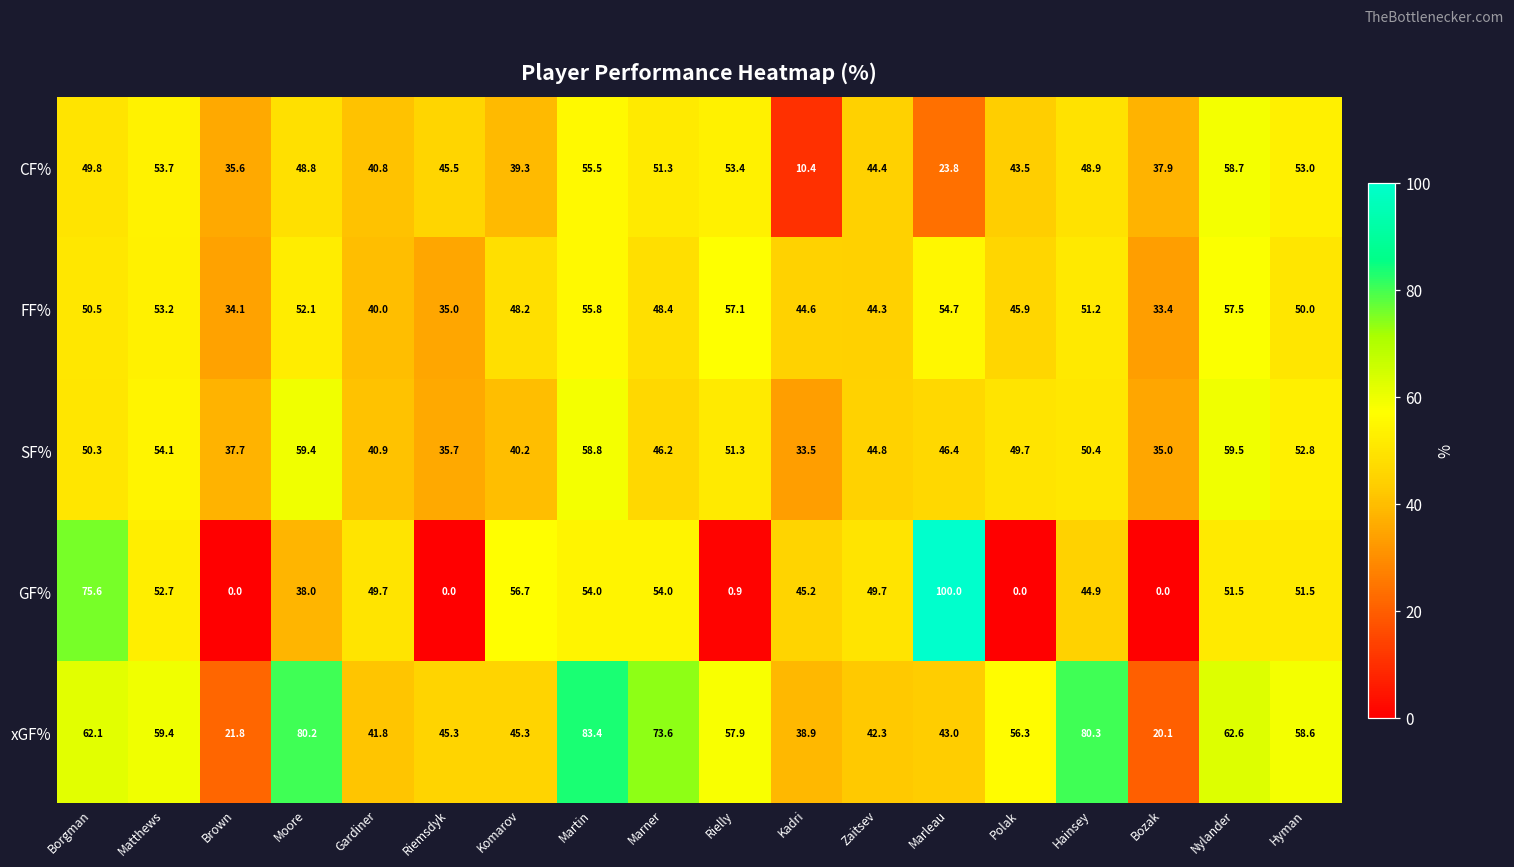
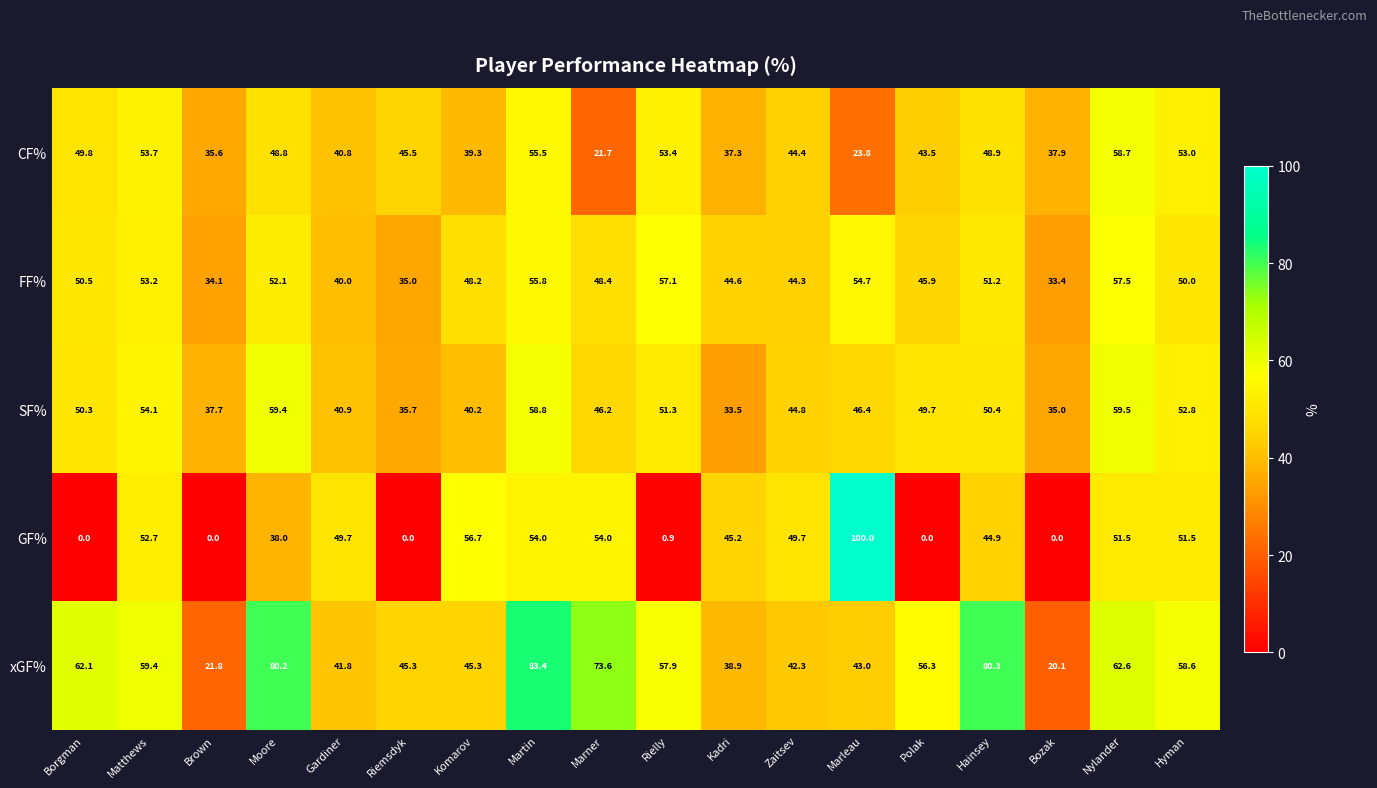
CF%, Marner: 51.3 -> 21.7
CF%, Kadri: 10.4 -> 37.3
GF%, Borgman: 75.6 -> 0.0
